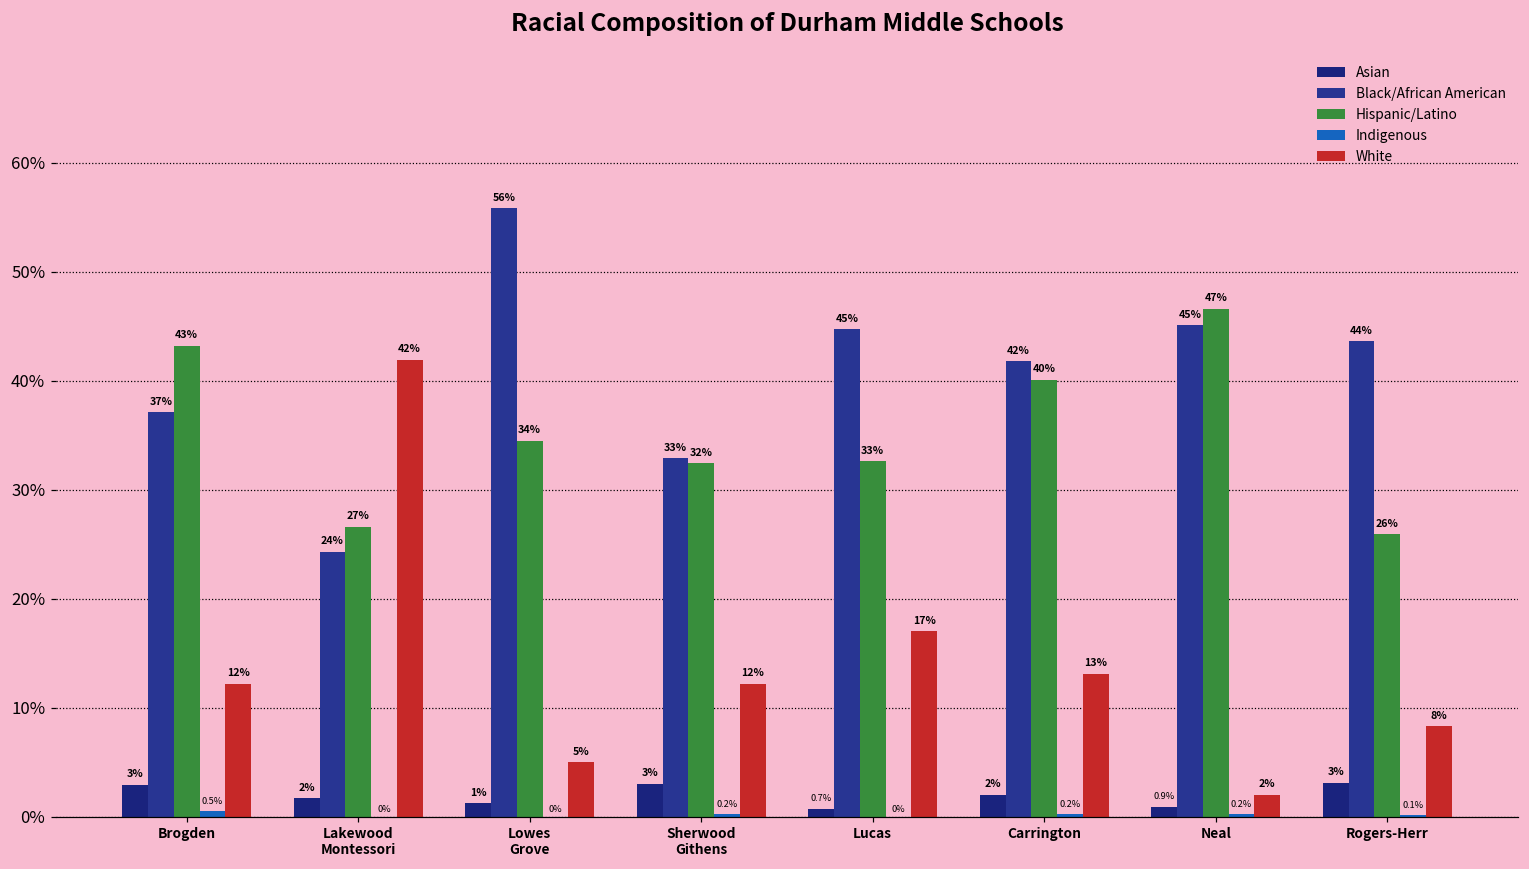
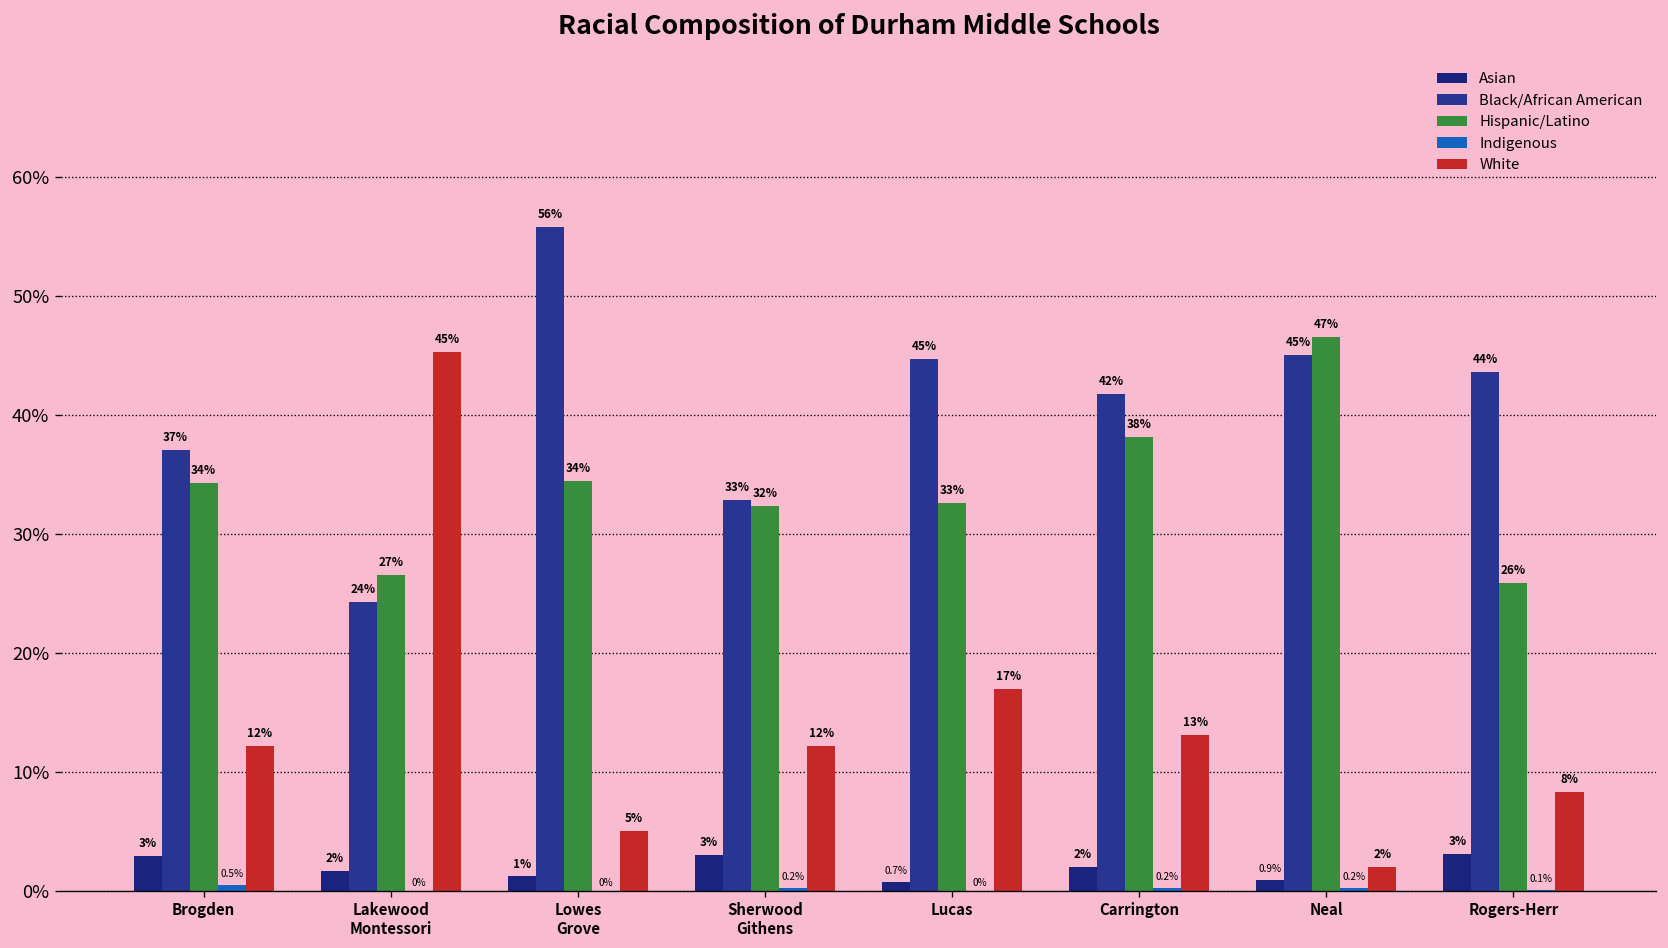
Hispanic/Latino, Brogden: 43% -> 34%
White, Lakewood Montessori: 42% -> 45%
Hispanic/Latino, Carrington: 40% -> 38%
